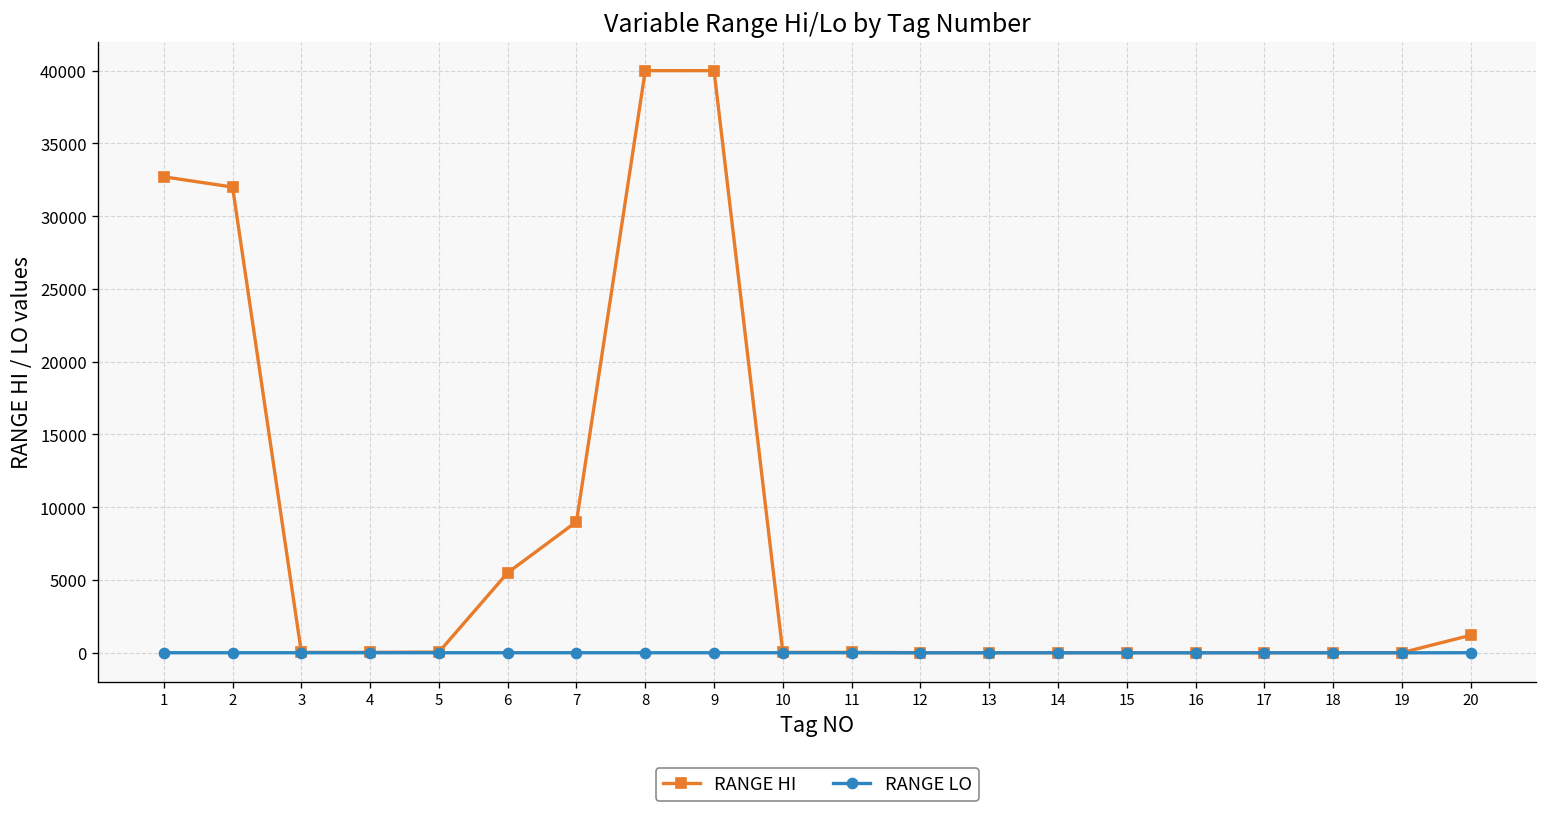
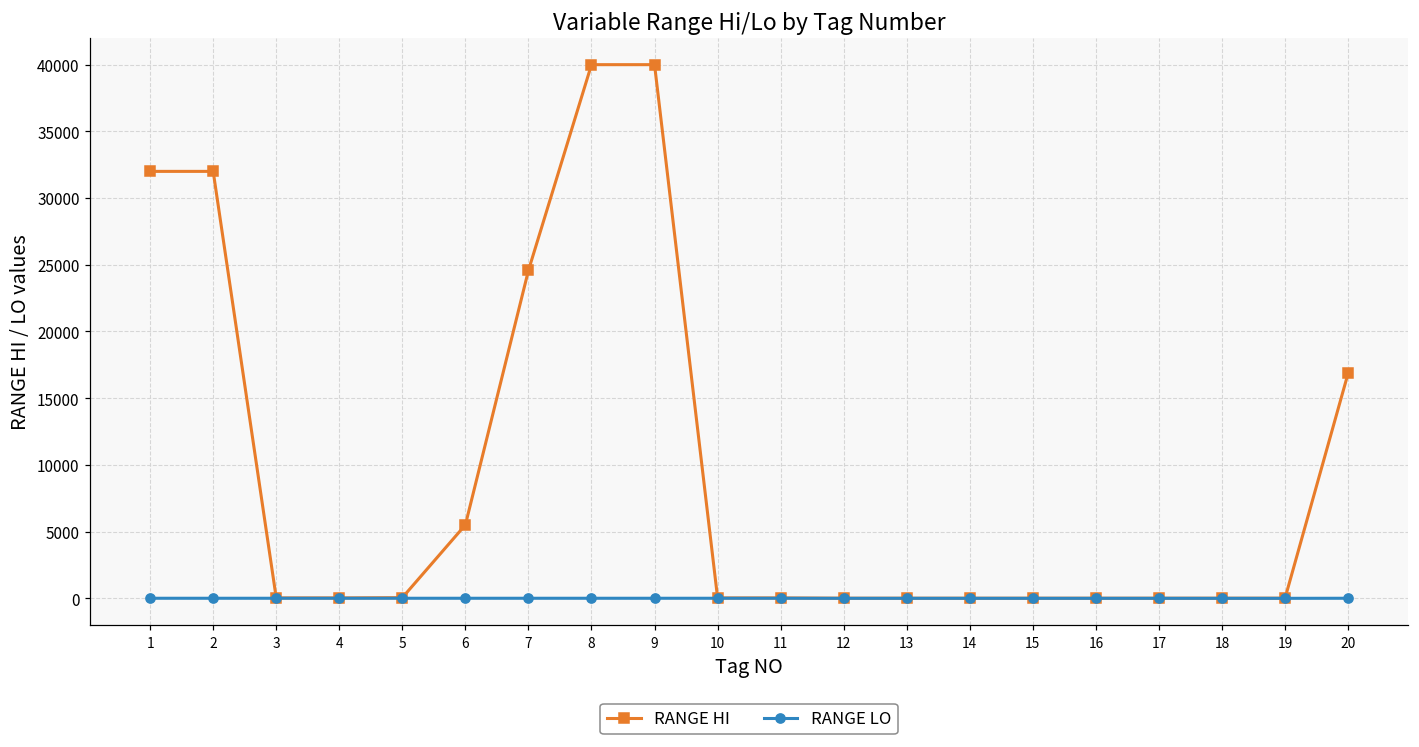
RANGE HI, 1: 32700 -> 32000
RANGE HI, 7: 9000 -> 24600
RANGE HI, 20: 1200 -> 16900
